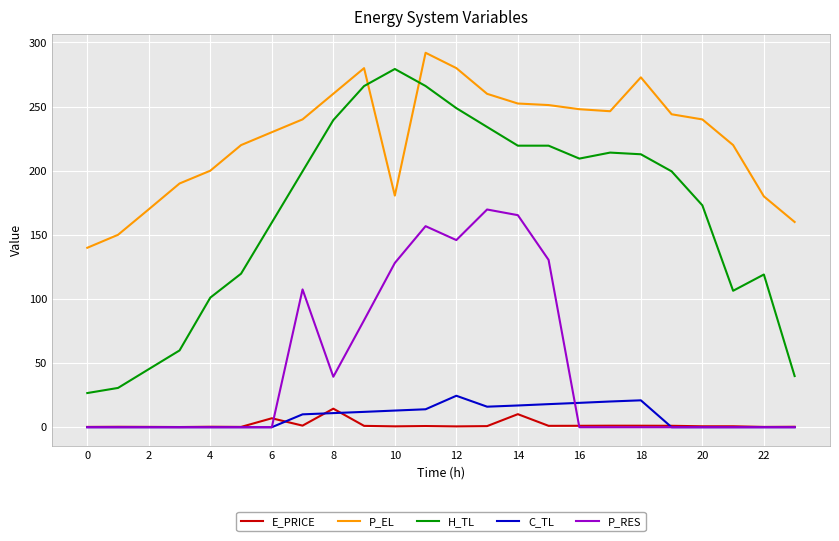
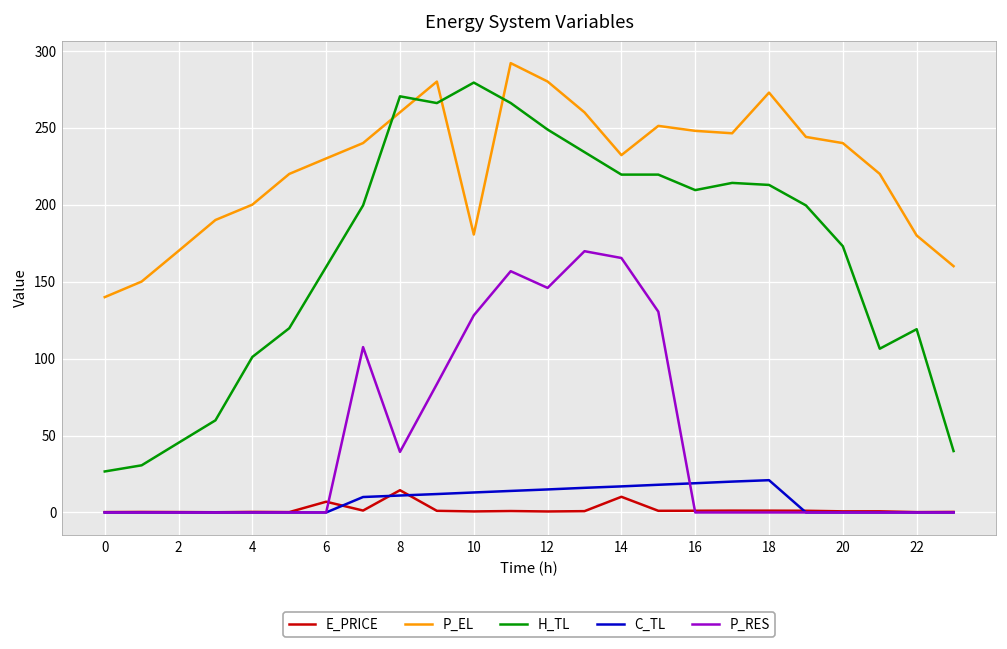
H_TL, 8: 239 -> 270
C_TL, 12: 25 -> 15
P_EL, 14: 252 -> 232
